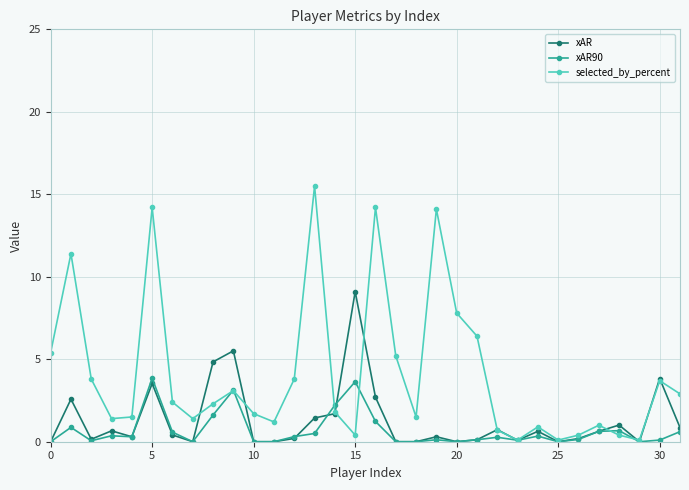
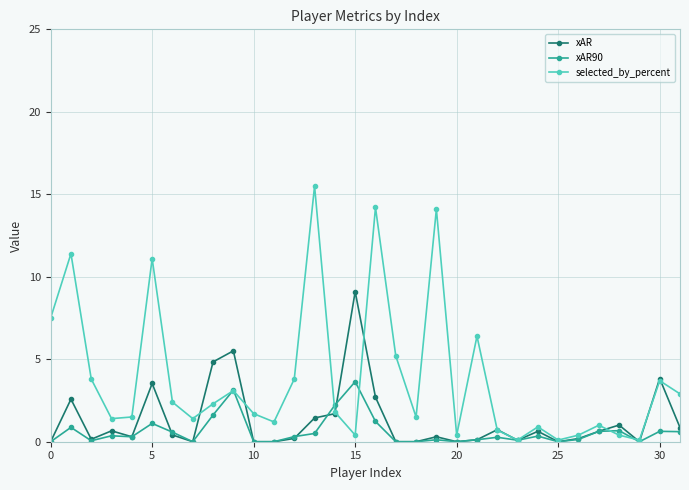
selected_by_percent, 0: 5.4 -> 7.5
xAR90, 5: 3.9 -> 1.1
selected_by_percent, 5: 14.2 -> 11.1
selected_by_percent, 20: 7.8 -> 0.4
xAR90, 30: 0.1 -> 0.6
